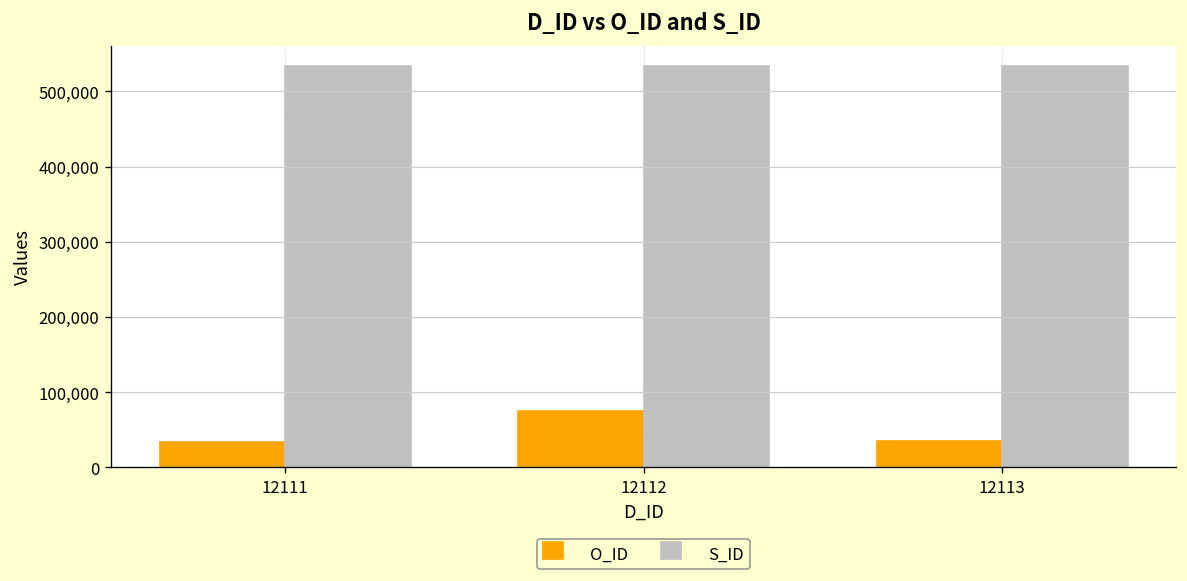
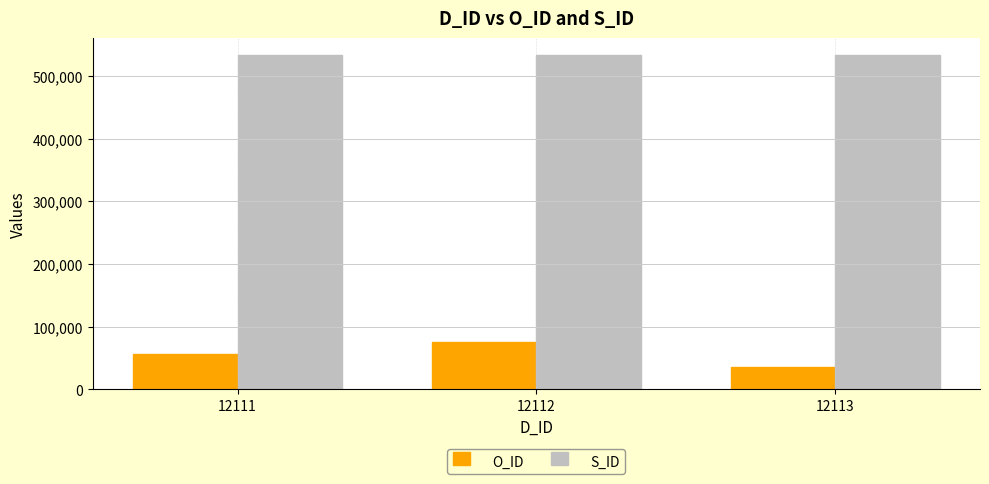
O_ID, 12111: 30,000 -> 60,000
